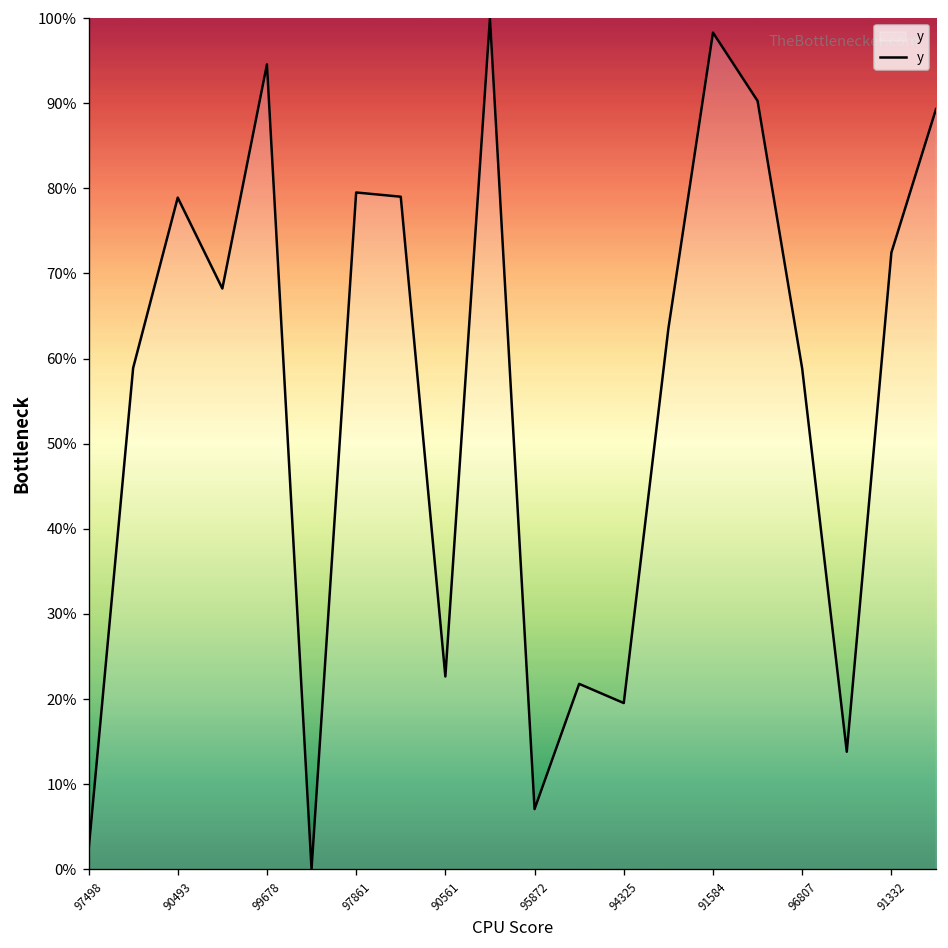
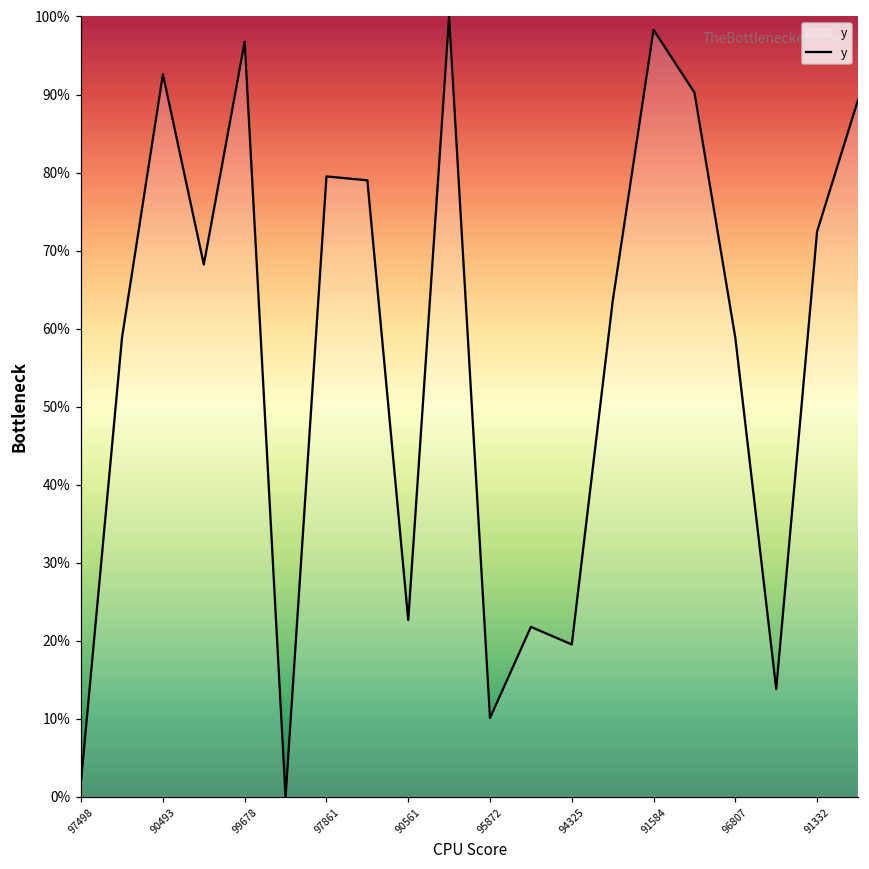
90493: 79% -> 93%
99678: 95% -> 97%
95872: 7% -> 10%
